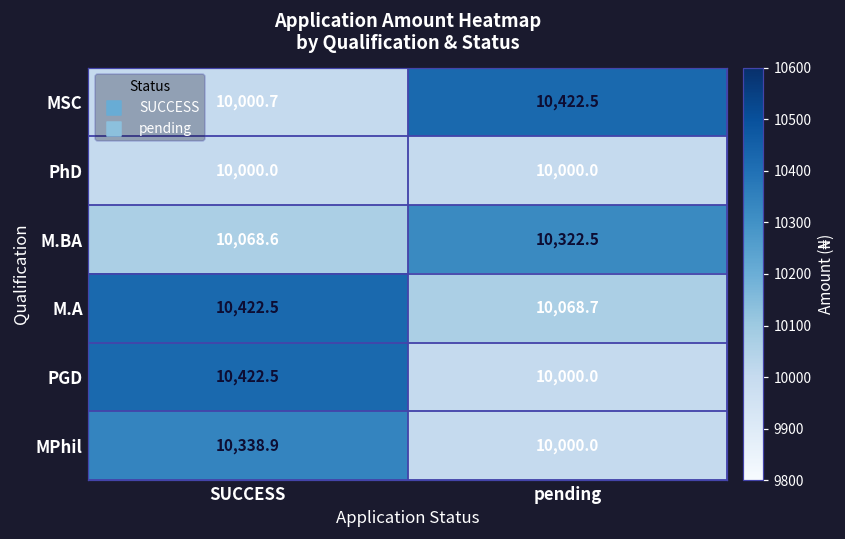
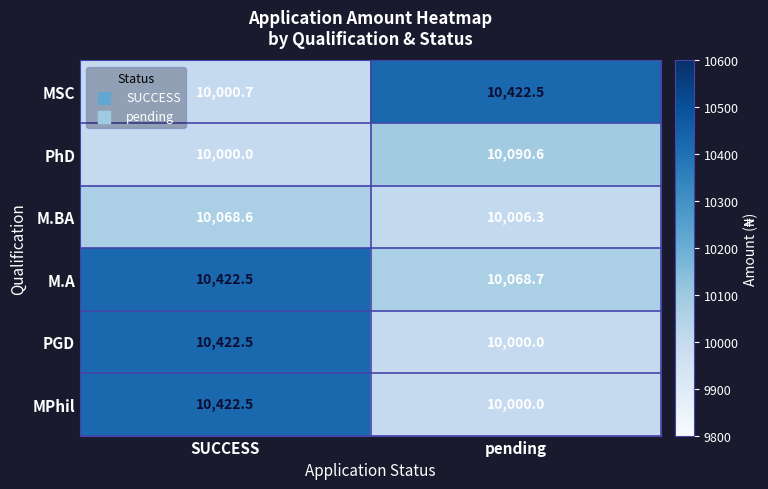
PhD, pending: 10,000.0 -> 10,090.6
M.BA, pending: 10,322.5 -> 10,006.3
MPhil, SUCCESS: 10,338.9 -> 10,422.5
